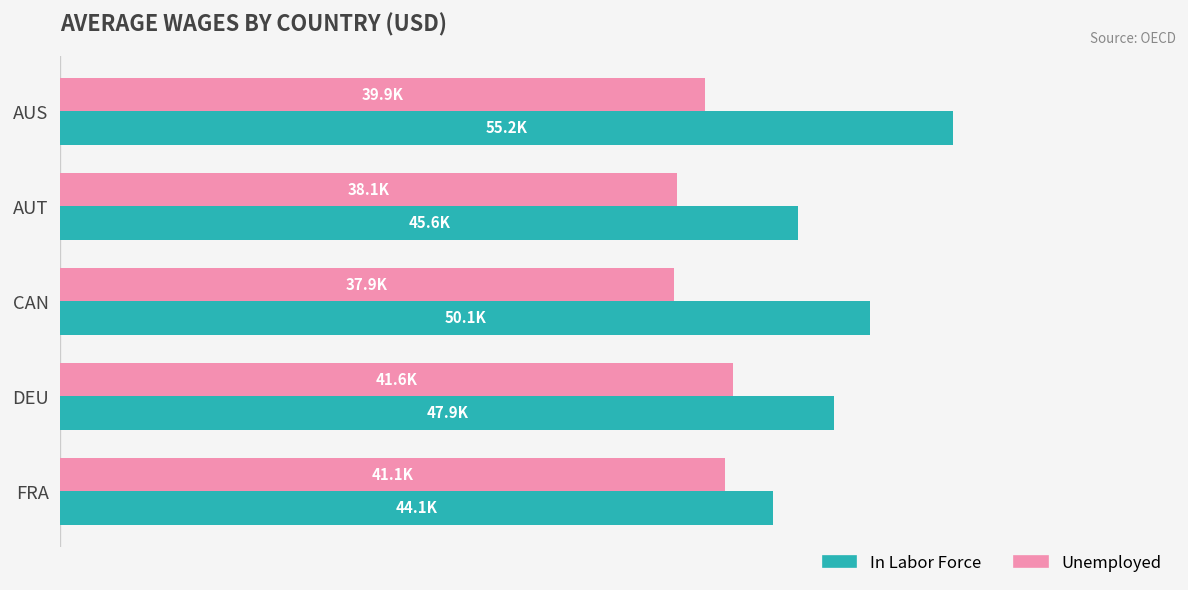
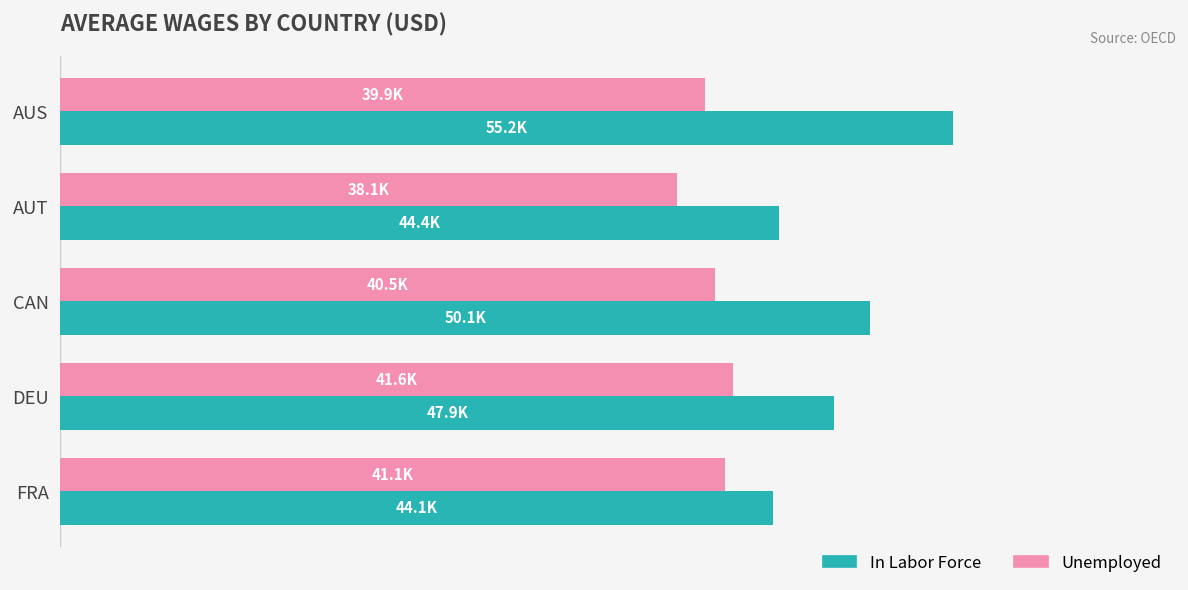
In Labor Force, AUT: 45.6K -> 44.4K
Unemployed, CAN: 37.9K -> 40.5K
